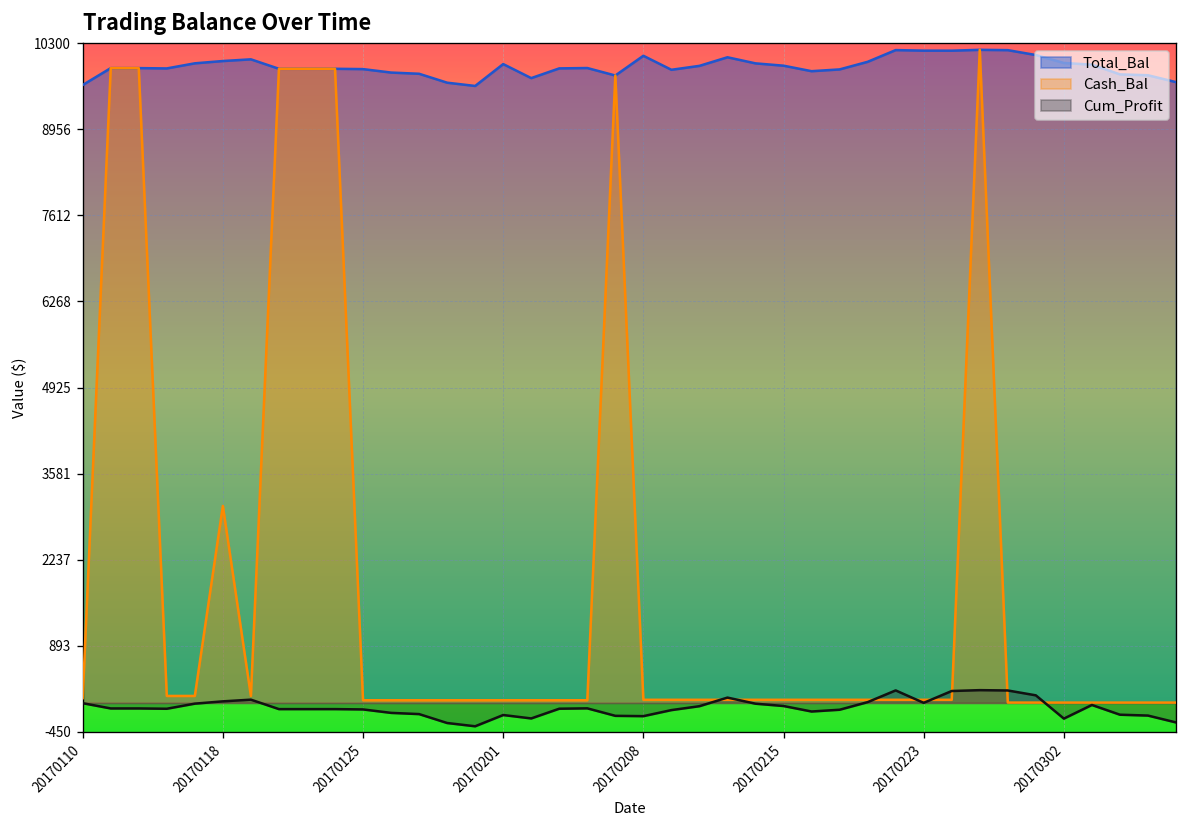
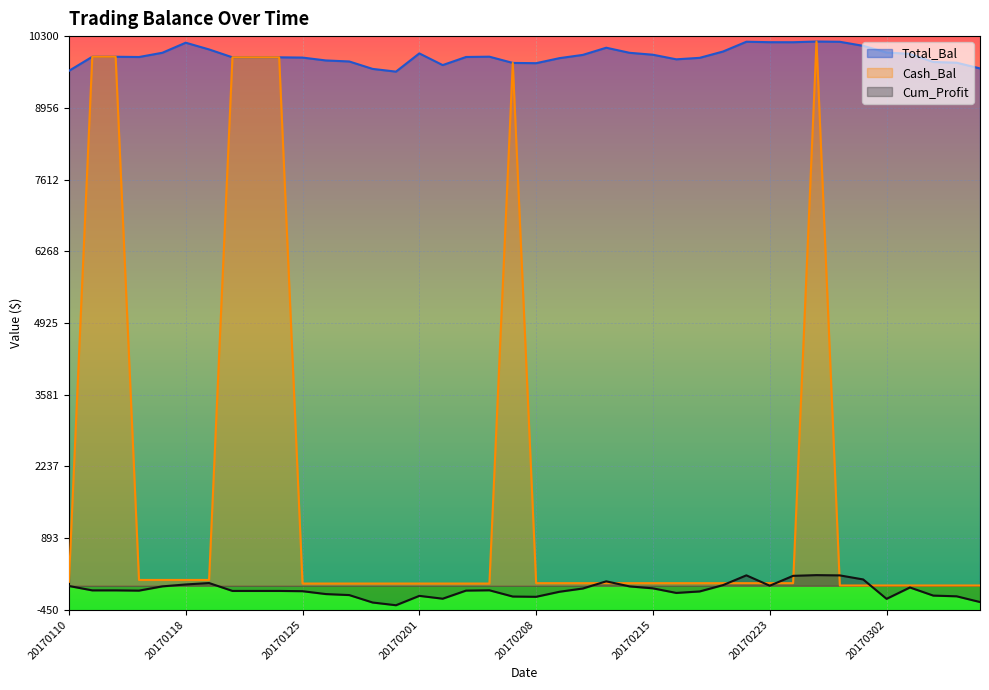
Total_Bal, 20170118: 10000 -> 10200
Cash_Bal, 20170118: 3100 -> 100
Total_Bal, 20170208: 10100 -> 9800
